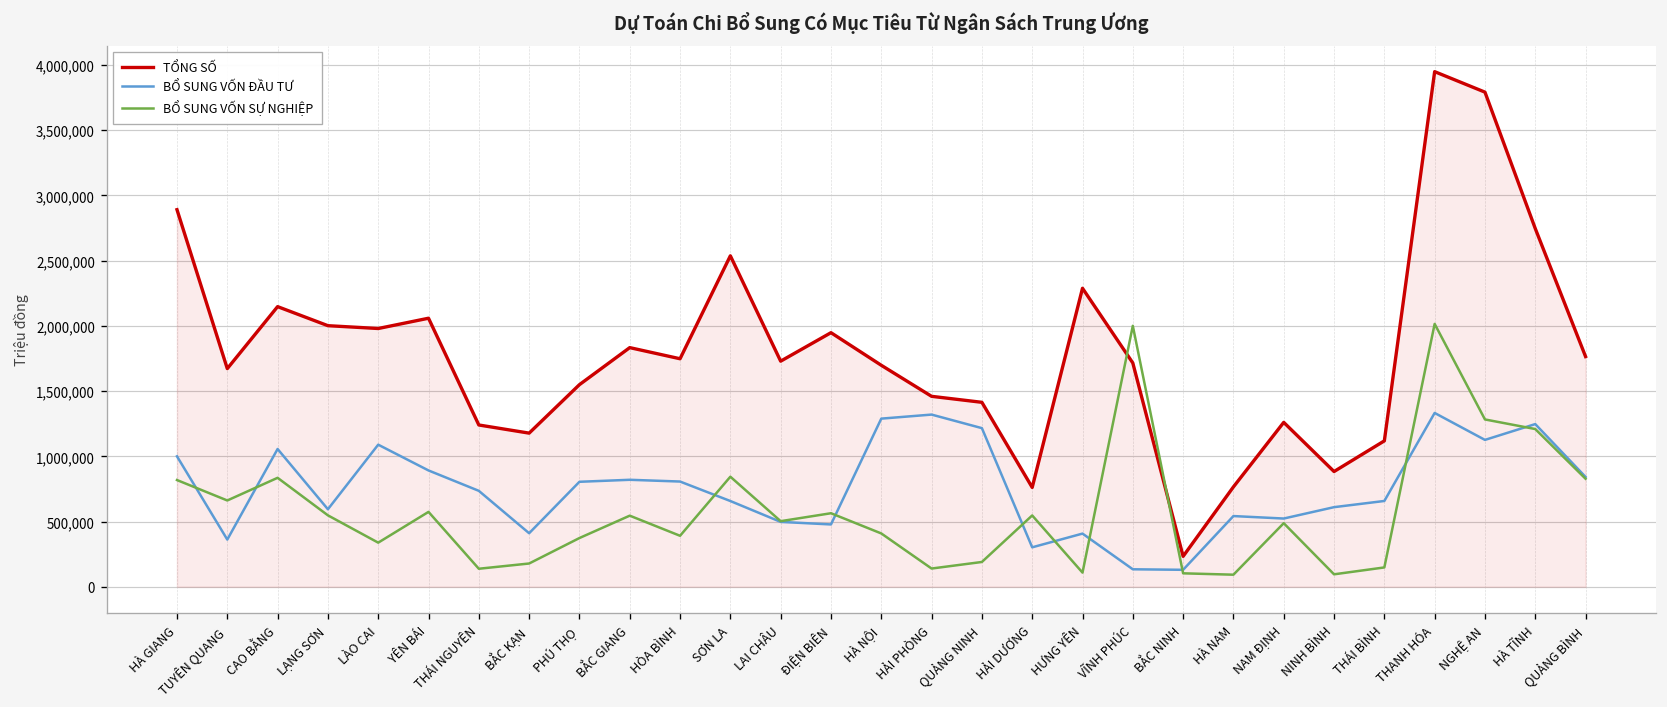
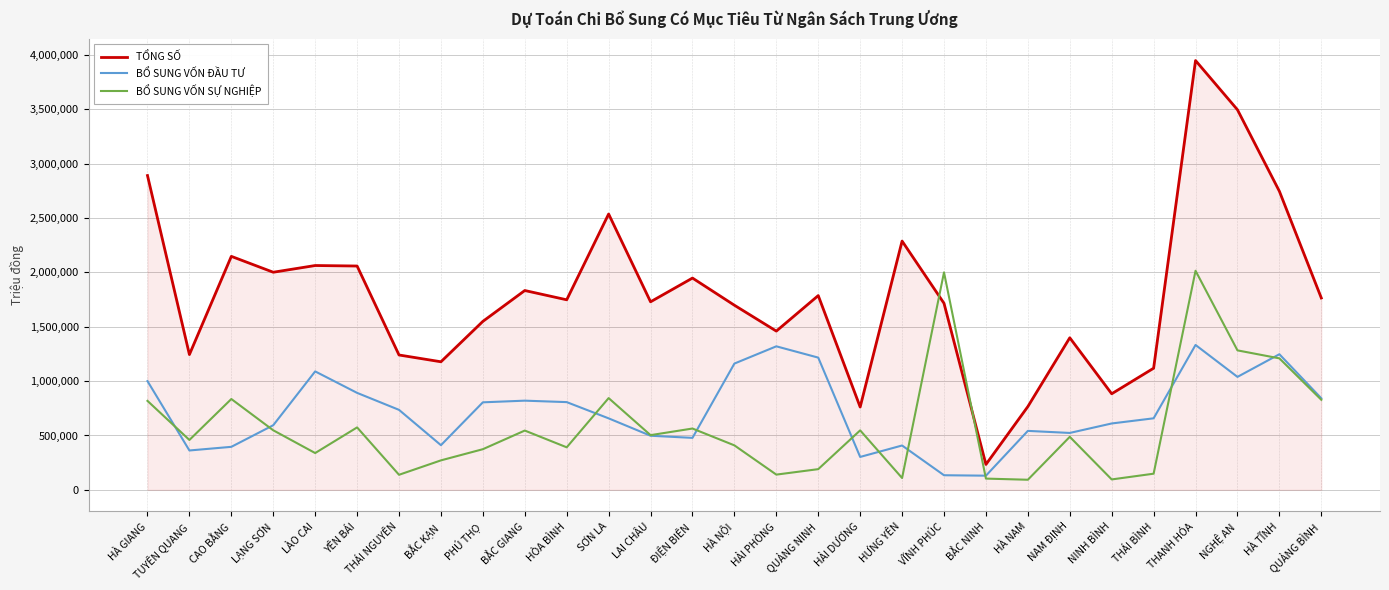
TỔNG SỐ, TUYÊN QUANG: 1,670,000 -> 1,240,000
BỔ SUNG VỐN SỰ NGHIỆP, TUYÊN QUANG: 660,000 -> 460,000
BỔ SUNG VỐN ĐẦU TƯ, CAO BẰNG: 1,060,000 -> 400,000
TỔNG SỐ, LÀO CAI: 1,980,000 -> 2,060,000
BỔ SUNG VỐN SỰ NGHIỆP, BẮC KẠN: 180,000 -> 270,000
BỔ SUNG VỐN ĐẦU TƯ, HÀ NỘI: 1,290,000 -> 1,160,000
TỔNG SỐ, QUẢNG NINH: 1,410,000 -> 1,790,000
TỔNG SỐ, NAM ĐỊNH: 1,260,000 -> 1,400,000
TỔNG SỐ, NGHỆ AN: 3,790,000 -> 3,500,000
BỔ SUNG VỐN ĐẦU TƯ, NGHỆ AN: 1,130,000 -> 1,040,000
